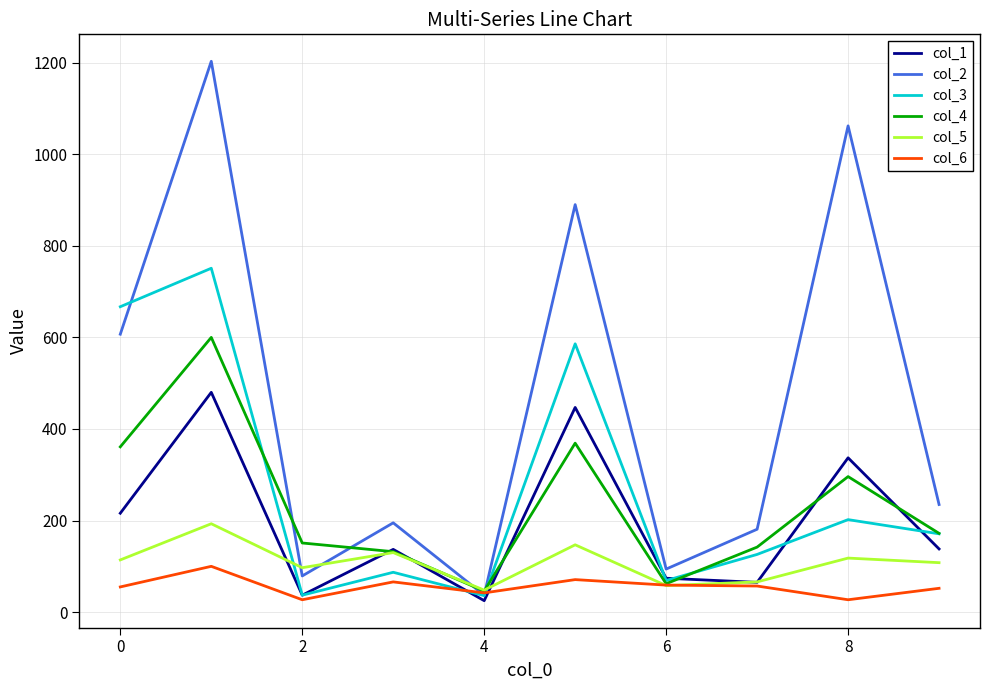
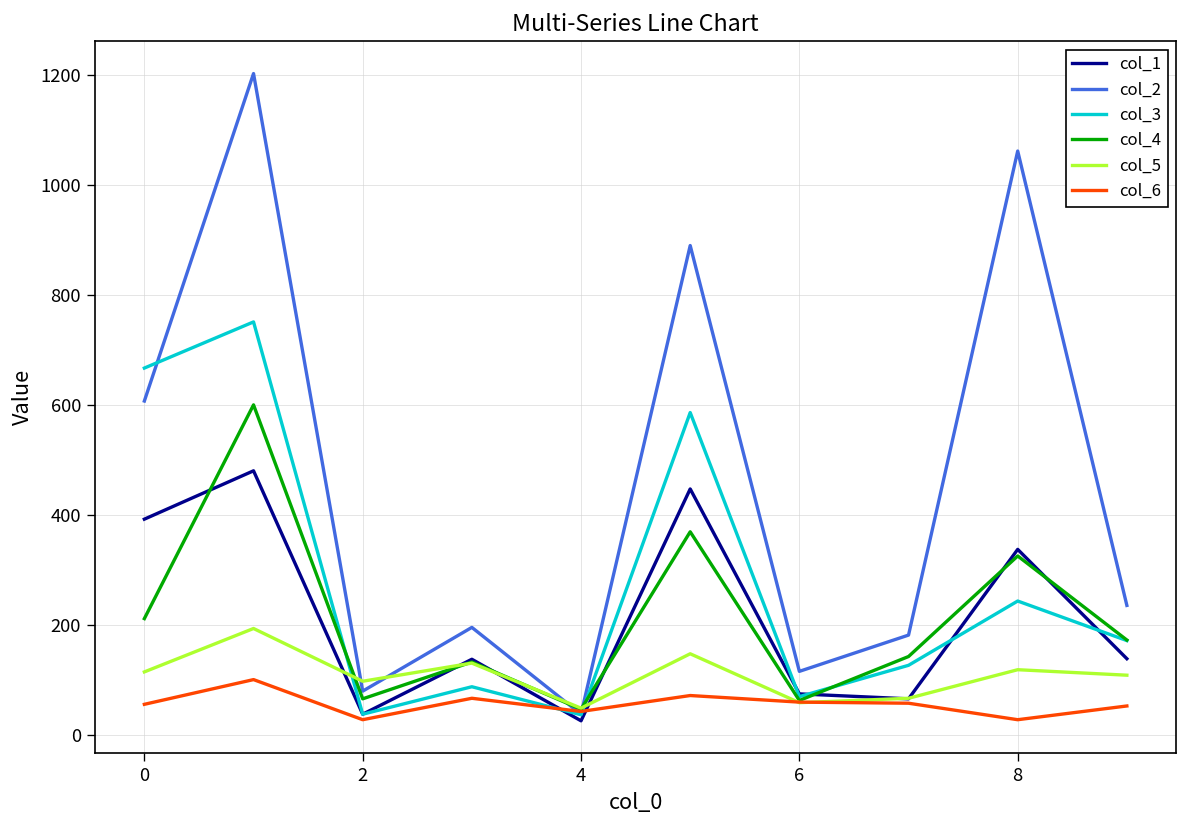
col_1, 0: 220 -> 390
col_4, 0: 360 -> 210
col_4, 2: 150 -> 70
col_2, 6: 90 -> 120
col_3, 8: 200 -> 240
col_4, 8: 300 -> 330
